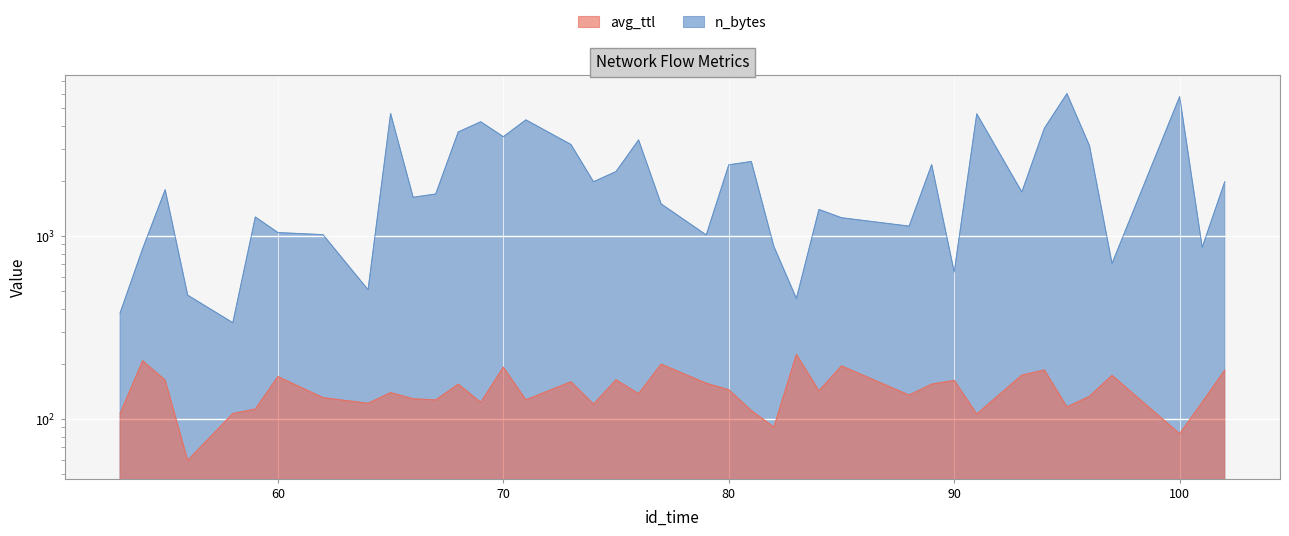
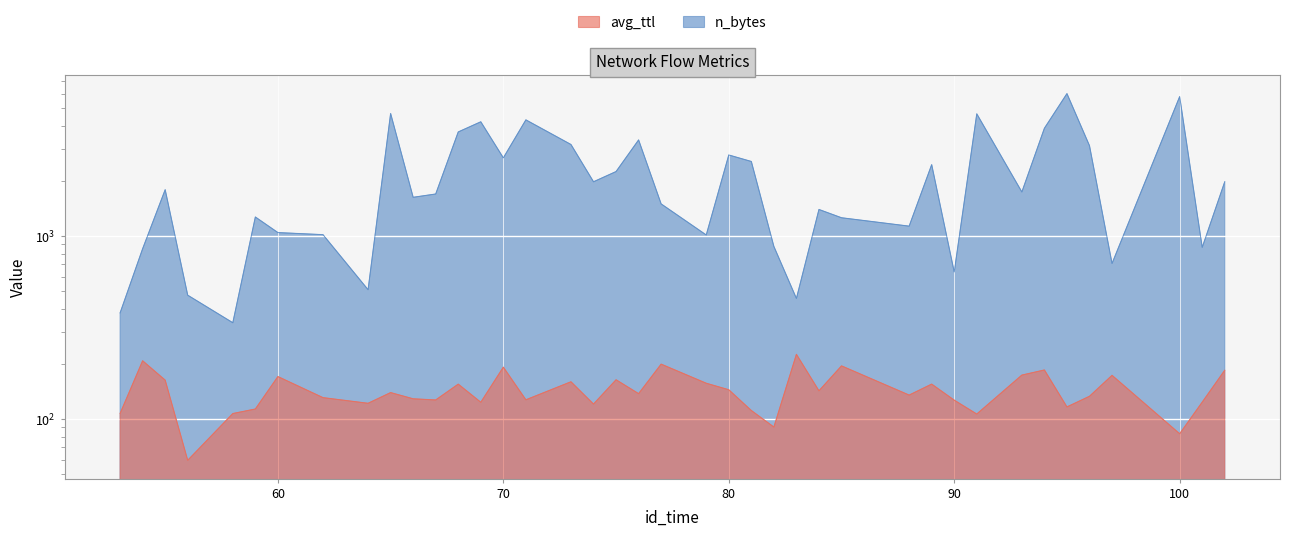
n_bytes, 70: 3500 -> 2700
n_bytes, 80: 2400 -> 2800
avg_ttl, 90: 160 -> 130
